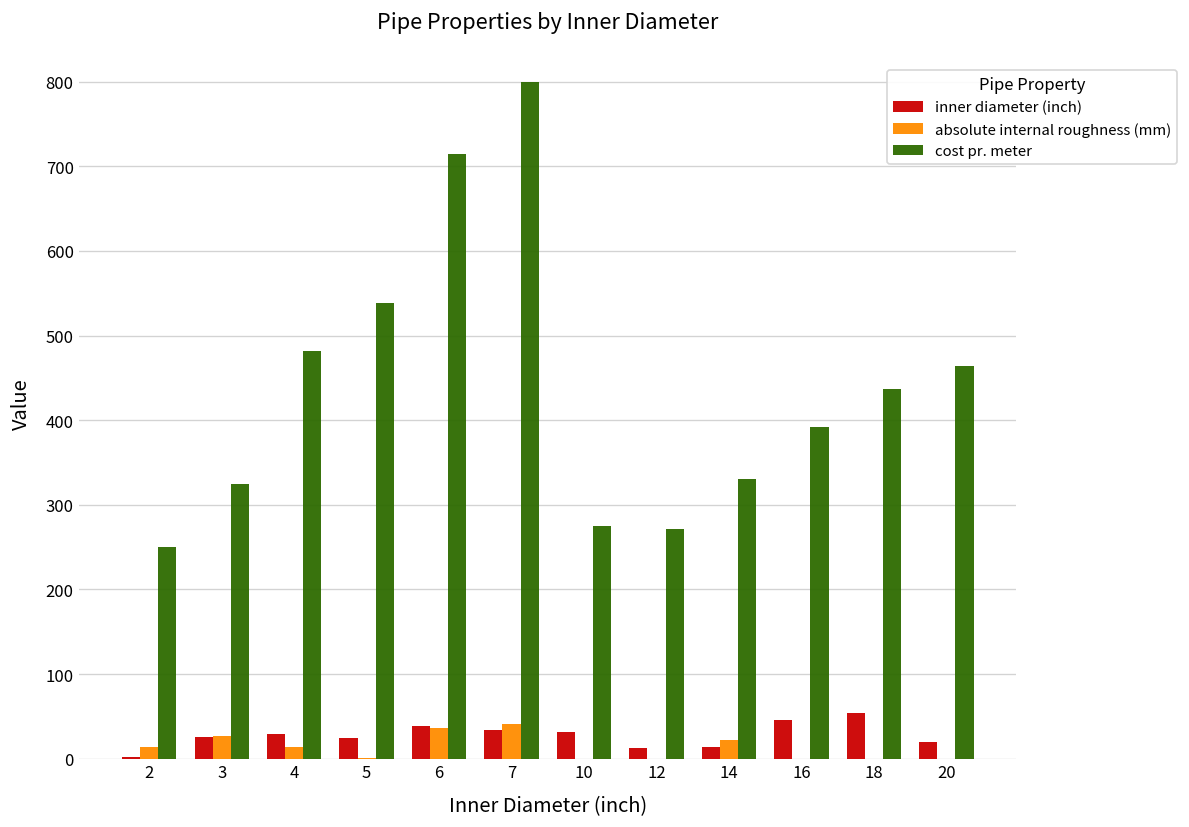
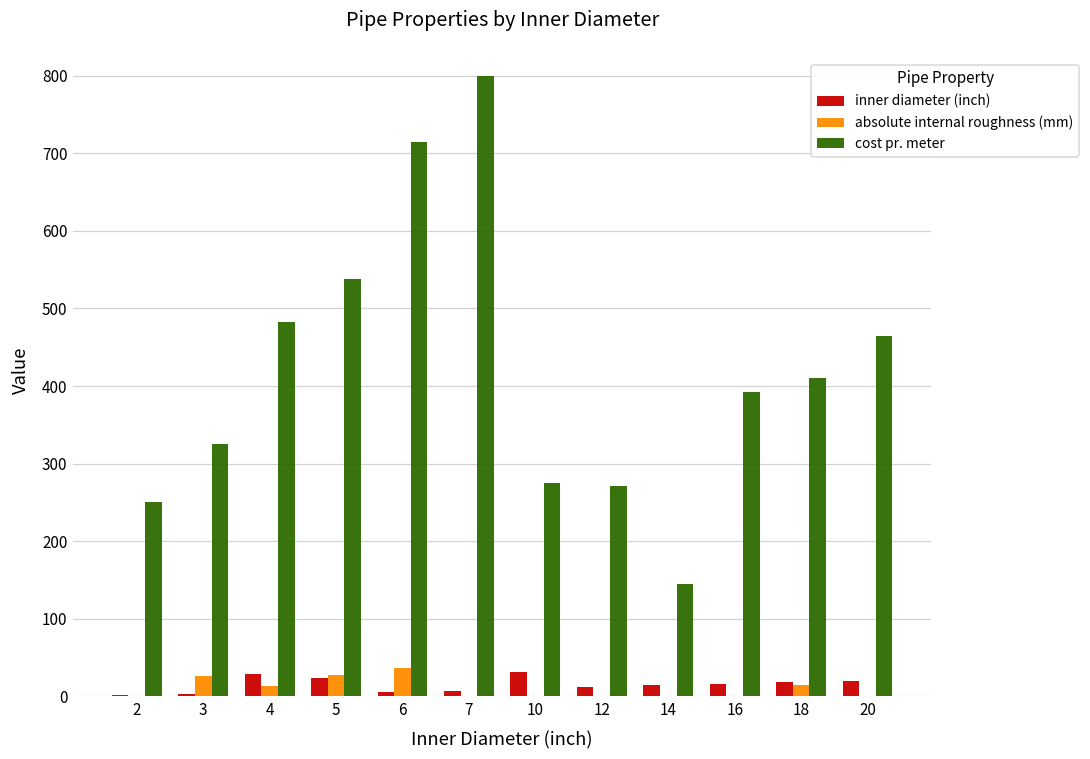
absolute internal roughness (mm), 2: 10 -> 0
inner diameter (inch), 3: 30 -> 0
absolute internal roughness (mm), 5: 0 -> 30
inner diameter (inch), 6: 40 -> 10
inner diameter (inch), 7: 30 -> 10
absolute internal roughness (mm), 7: 40 -> 0
absolute internal roughness (mm), 14: 20 -> 0
cost pr. meter, 14: 330 -> 150
inner diameter (inch), 16: 50 -> 20
inner diameter (inch), 18: 50 -> 20
absolute internal roughness (mm), 18: 0 -> 20
cost pr. meter, 18: 440 -> 410
